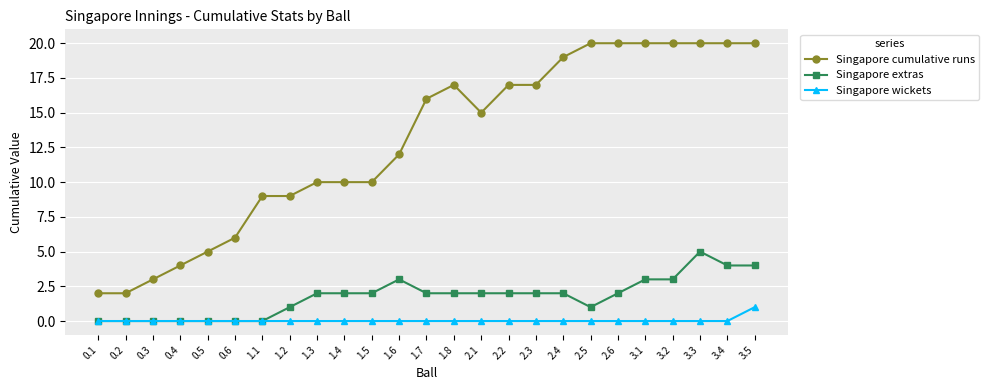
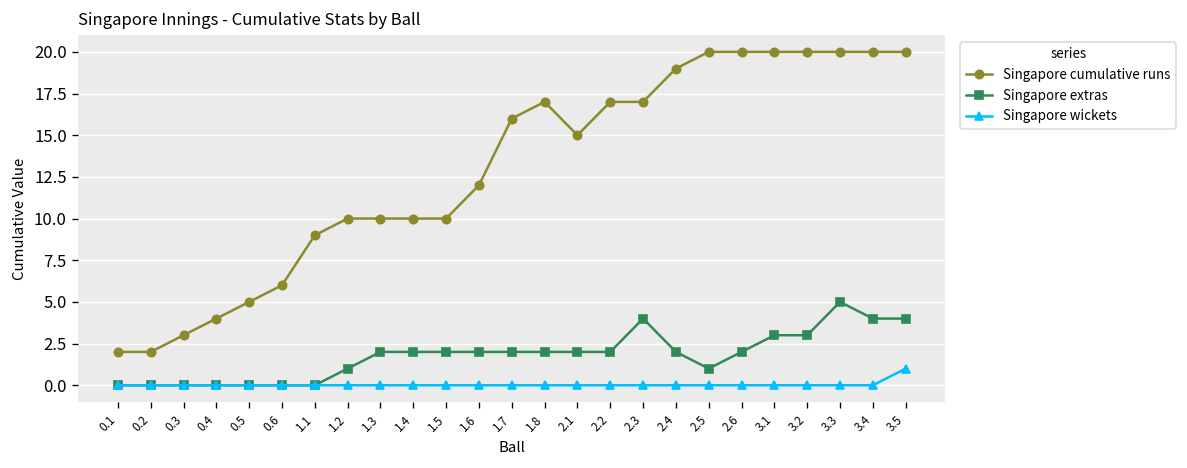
Singapore cumulative runs, 1.2: 9 -> 10
Singapore extras, 1.6: 3 -> 2
Singapore extras, 2.3: 2 -> 4
